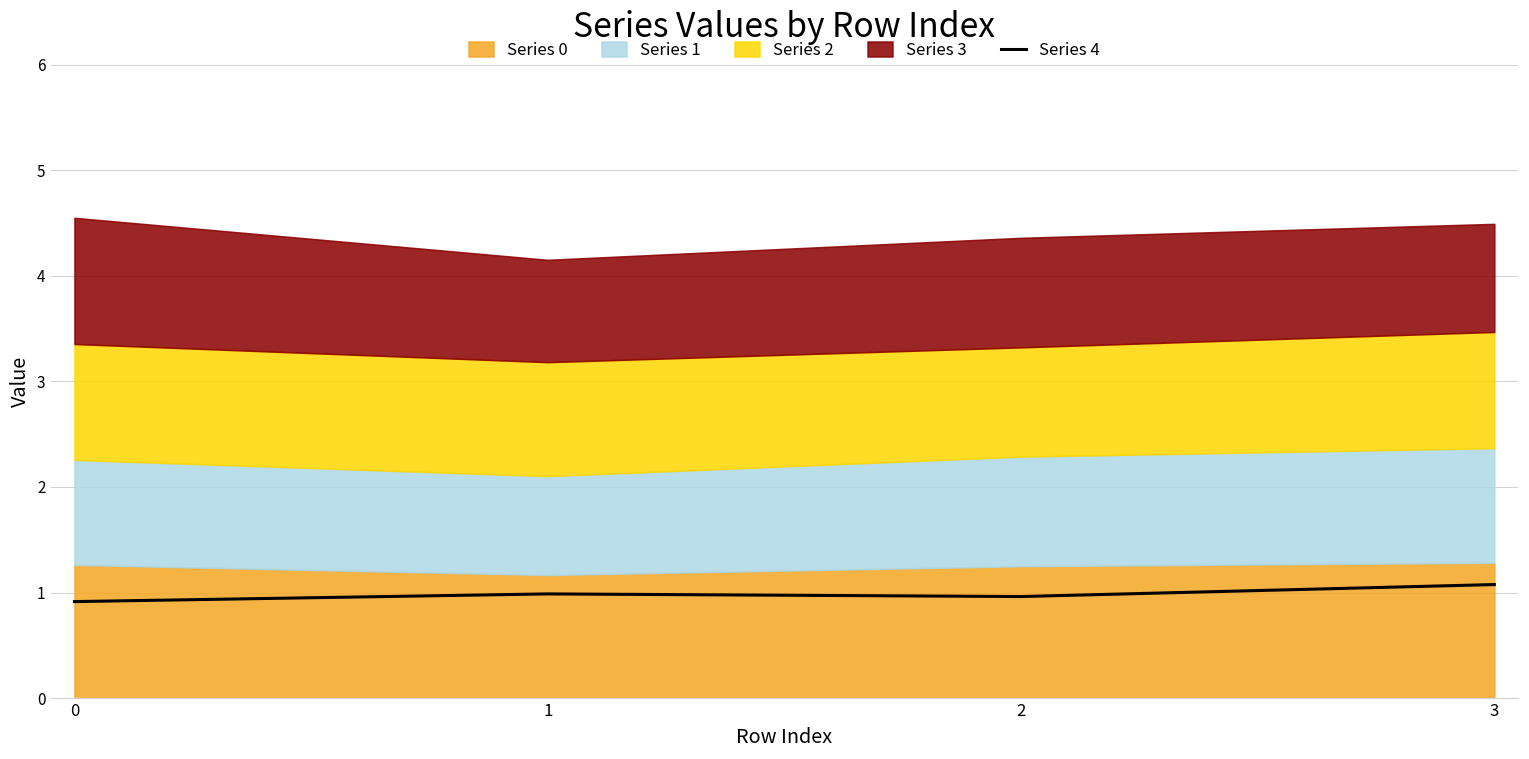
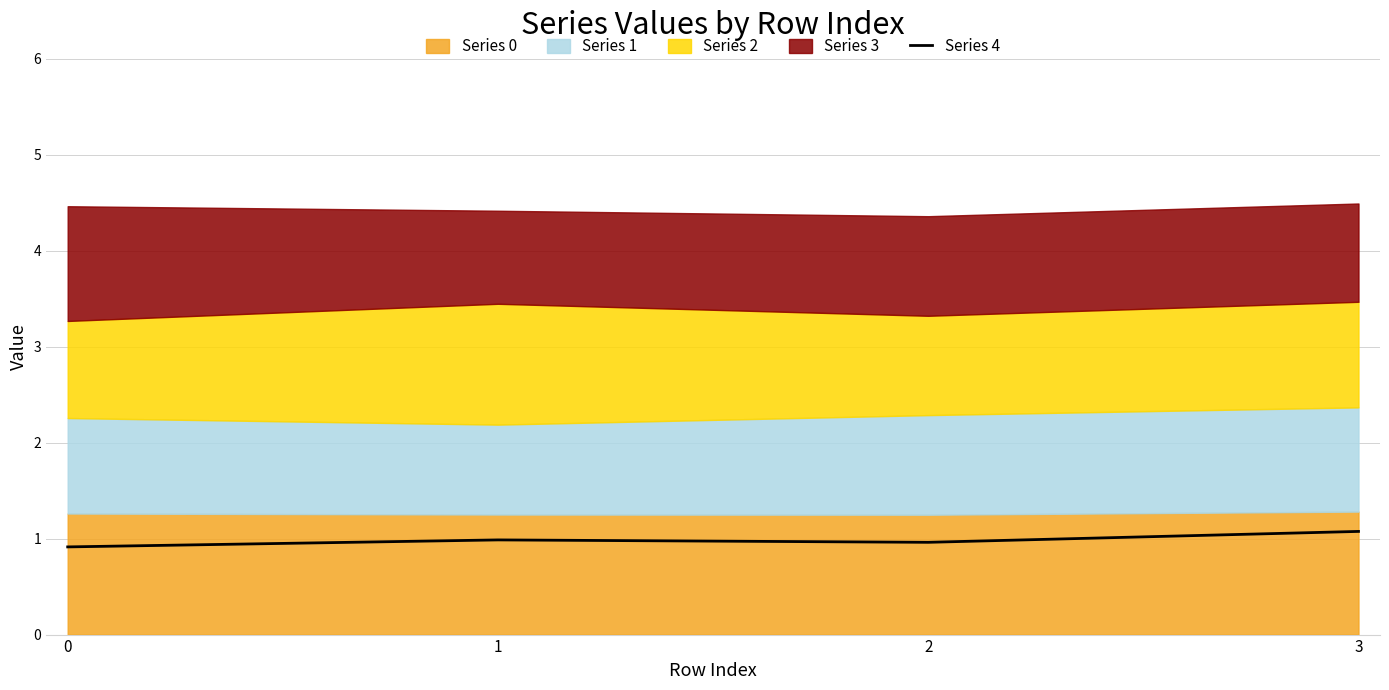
Series 2, 0: 1.1 -> 1.0
Series 0, 1: 1.2 -> 1.3
Series 2, 1: 1.1 -> 1.3
